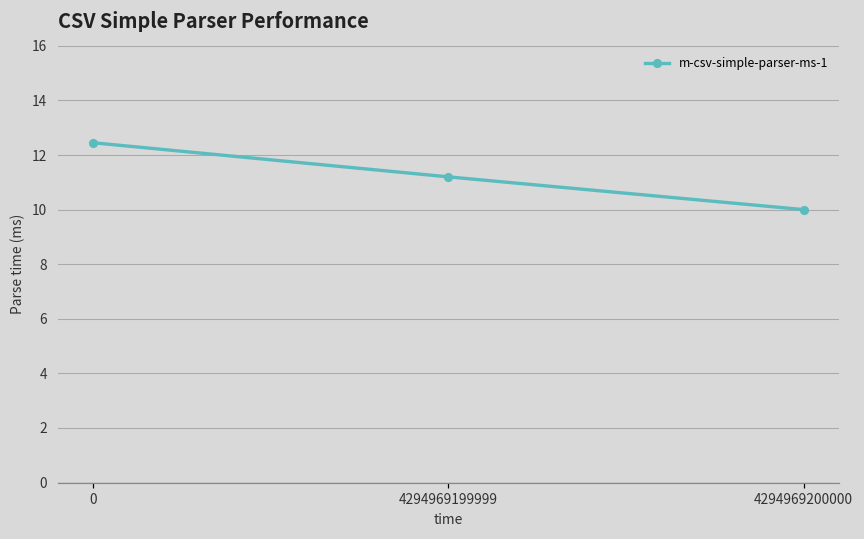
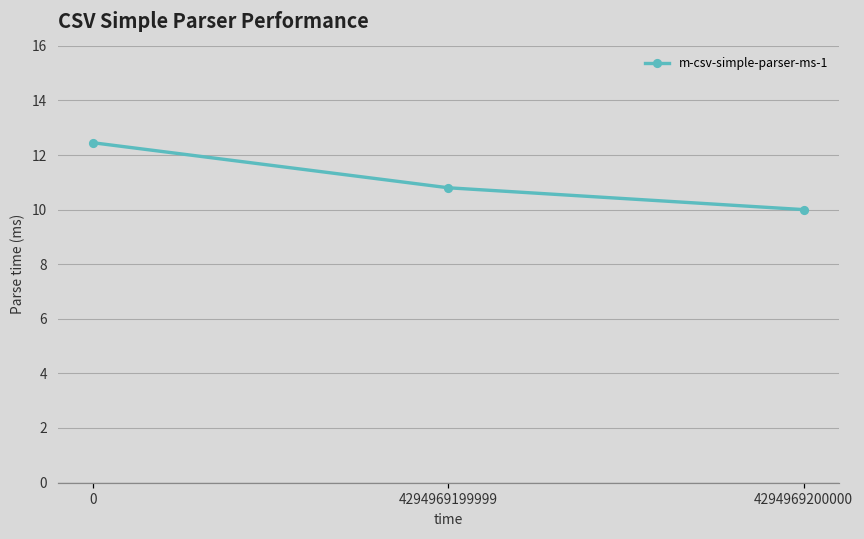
4294969199999: 11.2 -> 10.8
